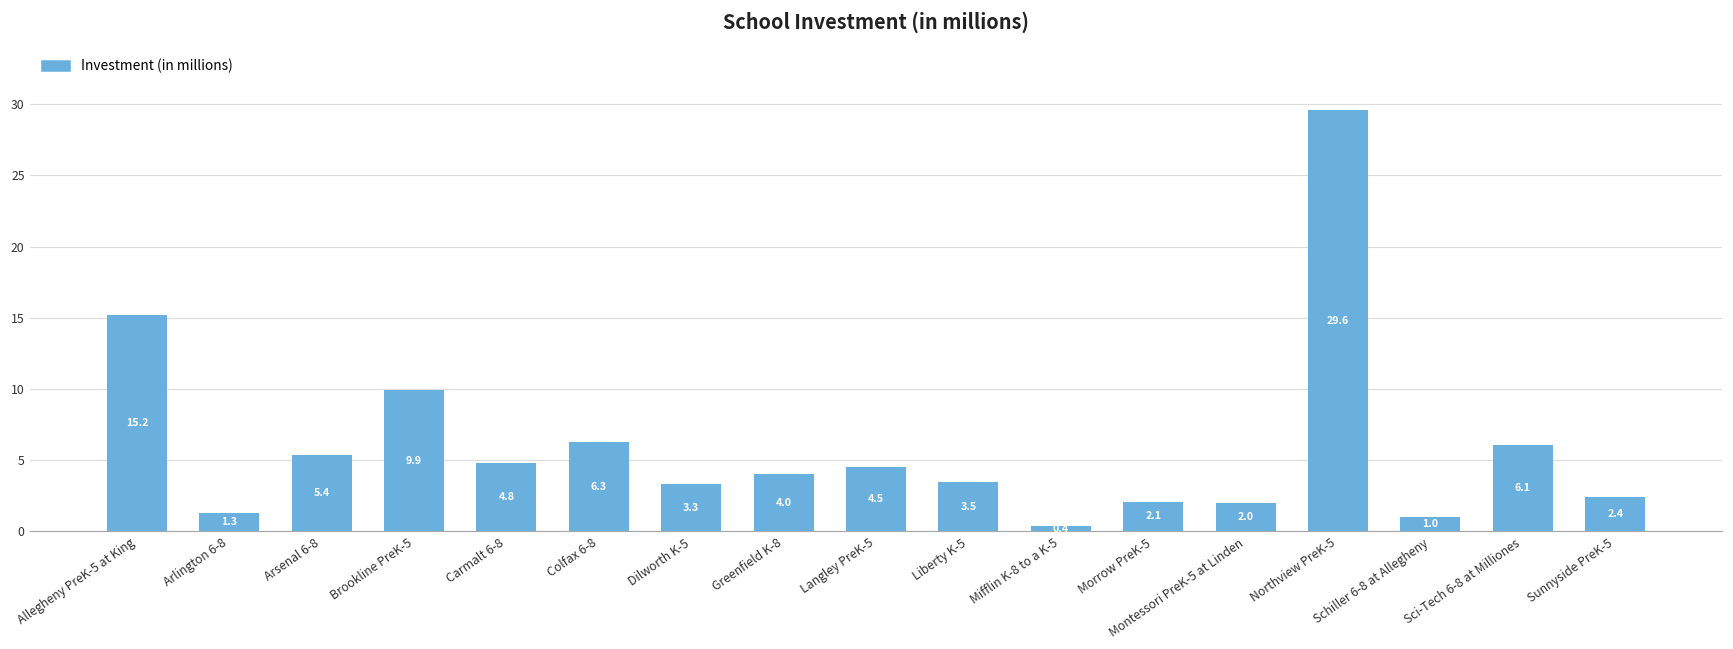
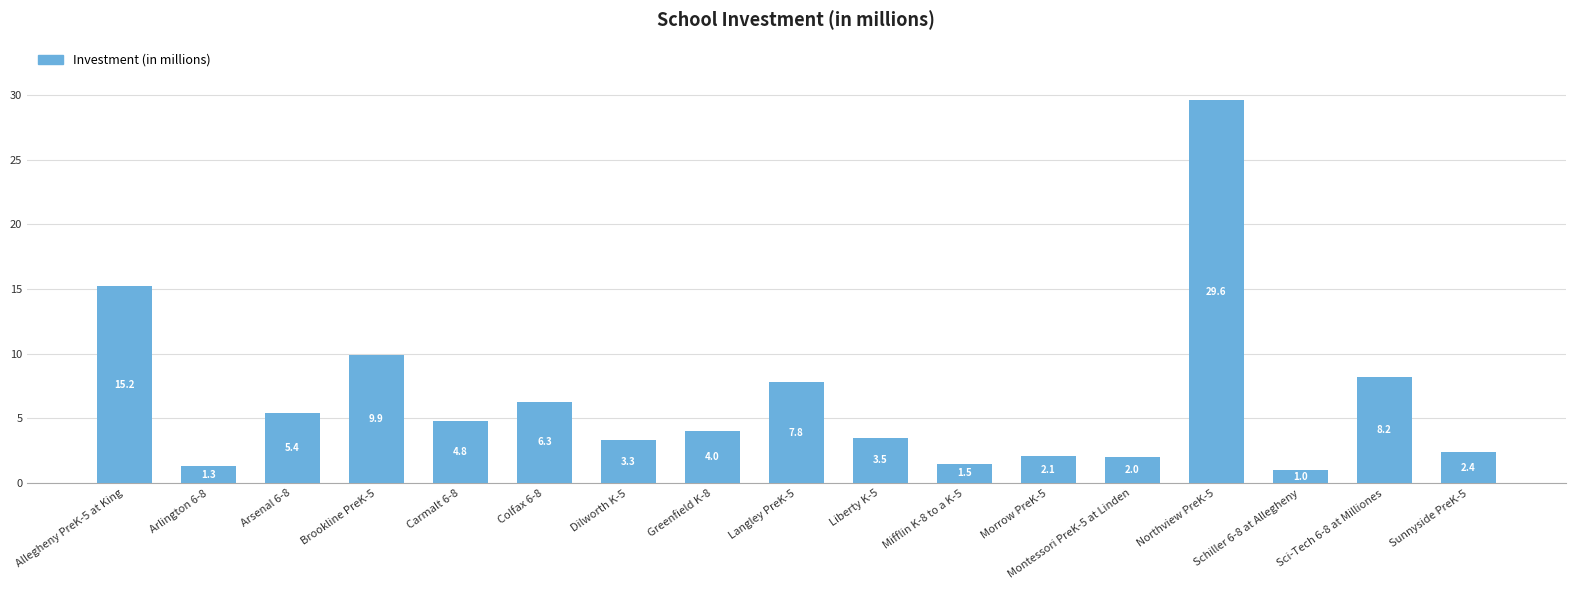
Langley PreK-5: 4.5 -> 7.8
Mifflin K-8 to a K-5: 0.4 -> 1.5
Sci-Tech 6-8 at Milliones: 6.1 -> 8.2
